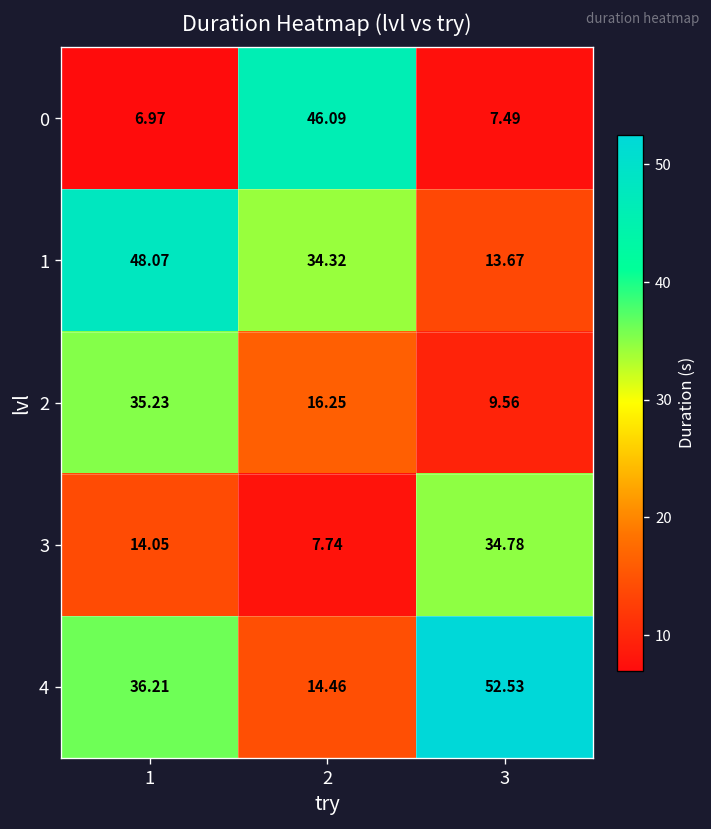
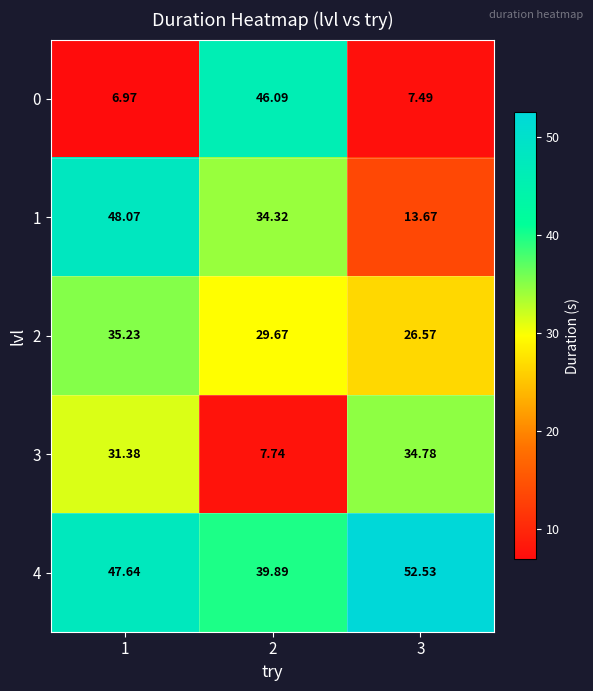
2, 2: 16.25 -> 29.67
2, 3: 9.56 -> 26.57
3, 1: 14.05 -> 31.38
4, 1: 36.21 -> 47.64
4, 2: 14.46 -> 39.89
